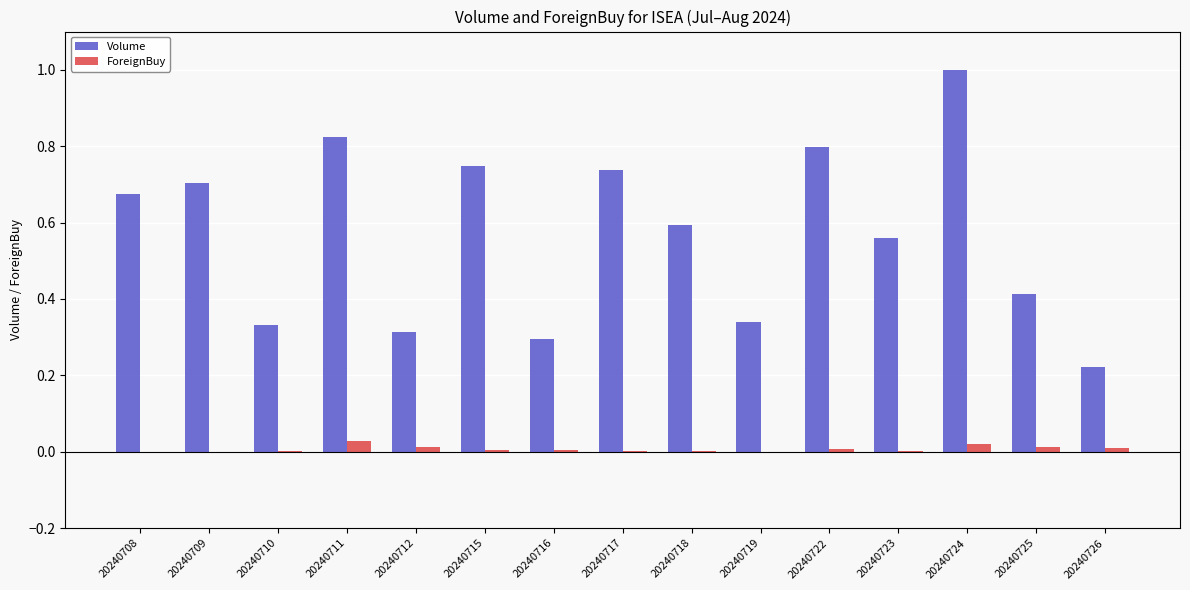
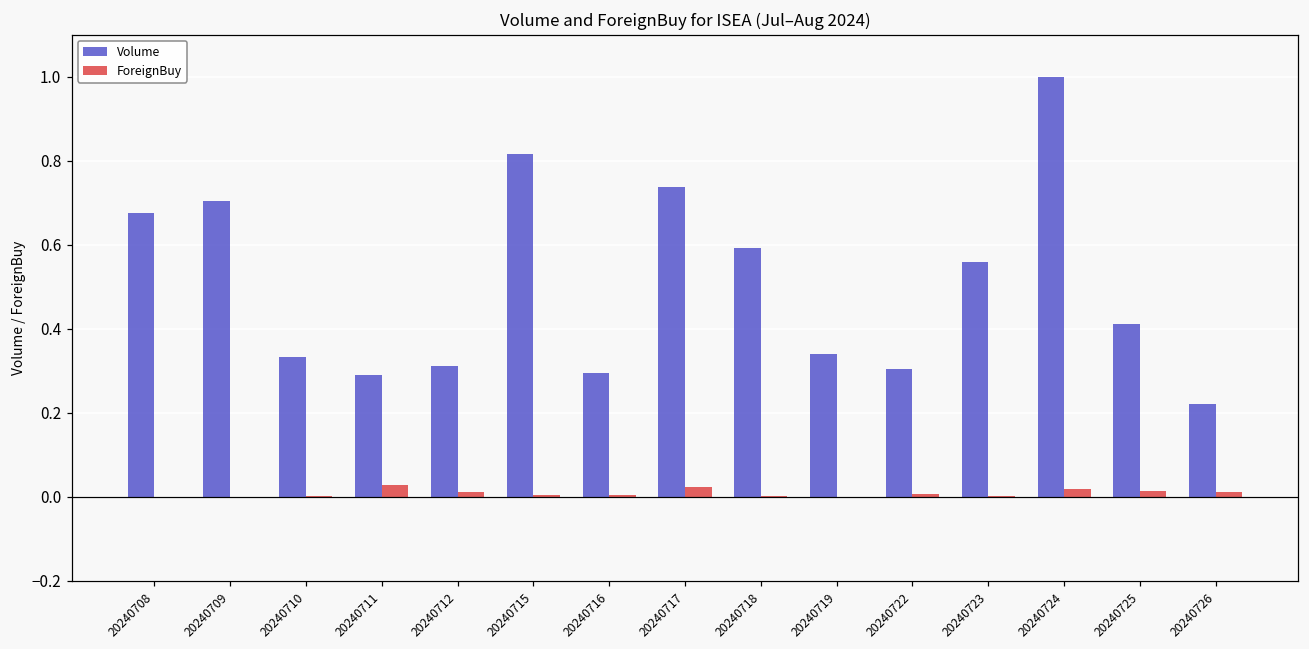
Volume, 20240711: 0.82 -> 0.29
Volume, 20240715: 0.75 -> 0.82
ForeignBuy, 20240717: 0.00 -> 0.02
Volume, 20240722: 0.80 -> 0.31
